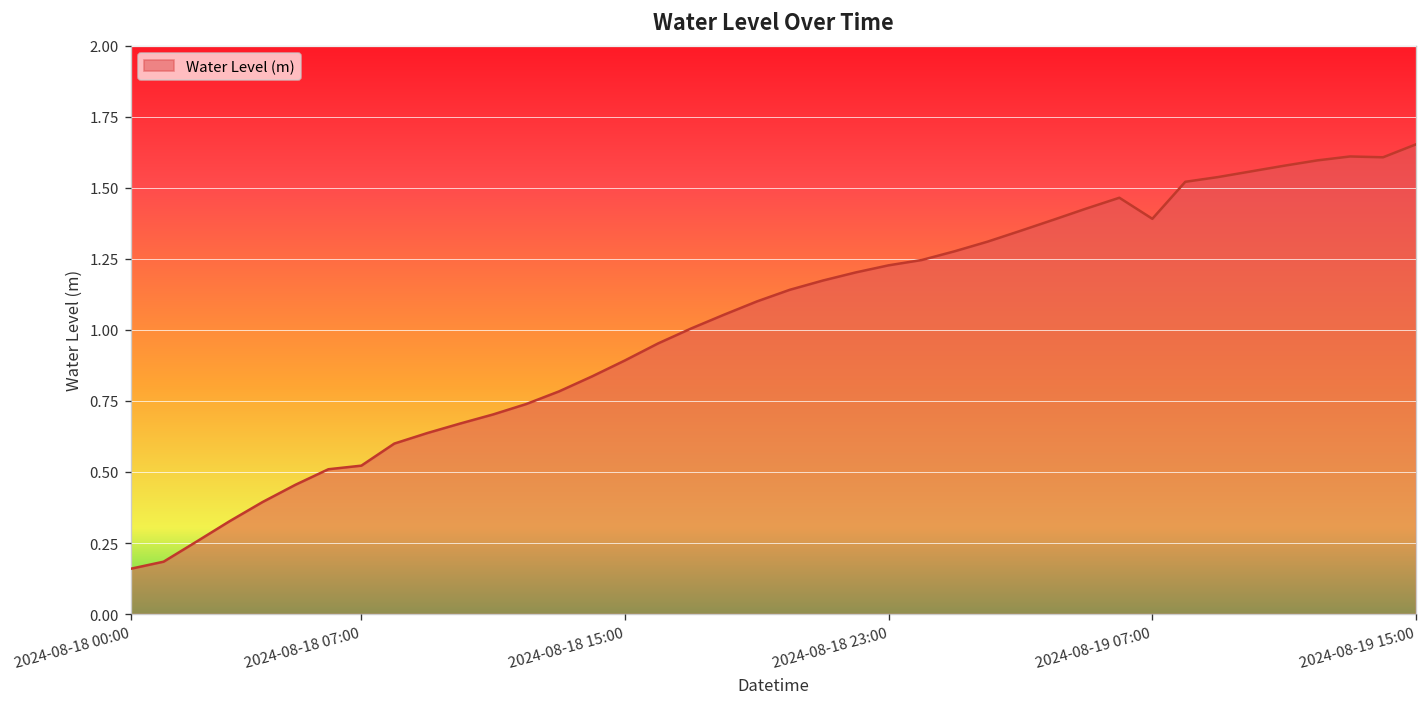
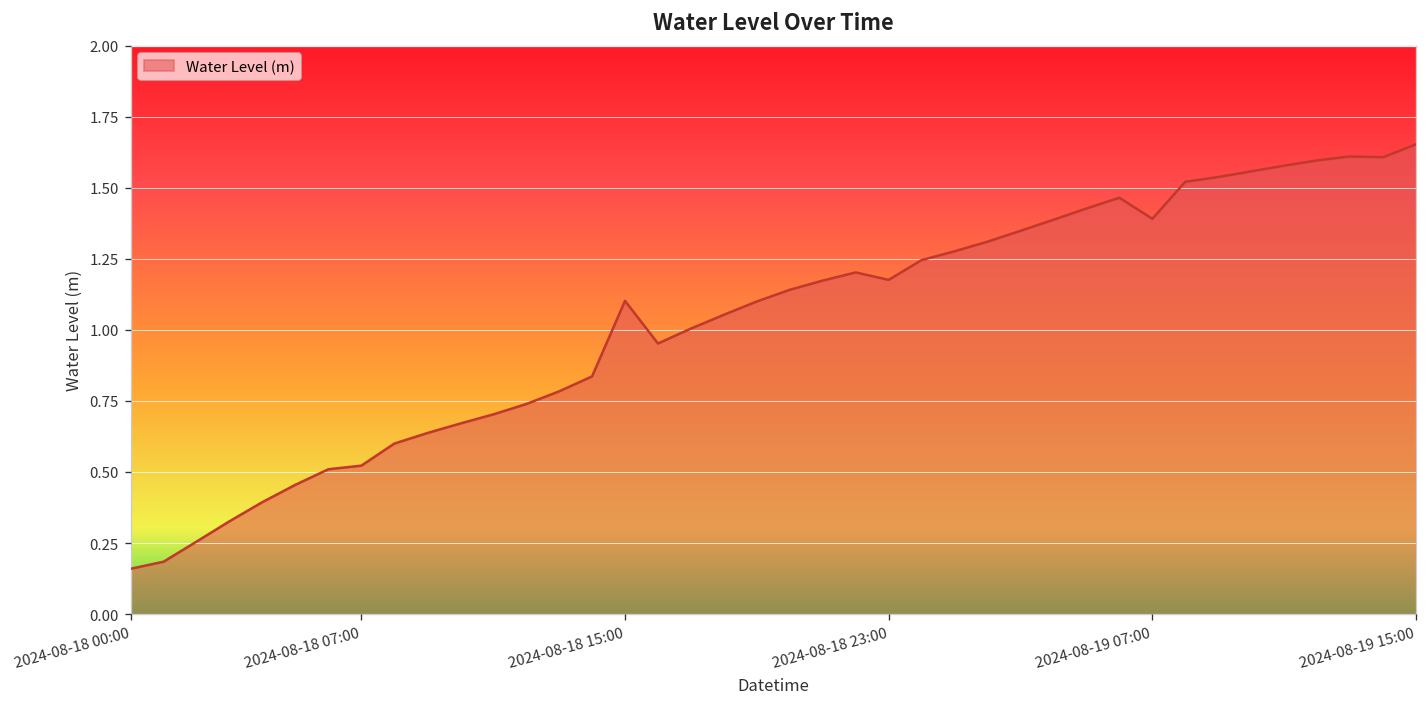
2024-08-18 15:00: 0.89 -> 1.10
2024-08-18 23:00: 1.23 -> 1.18
